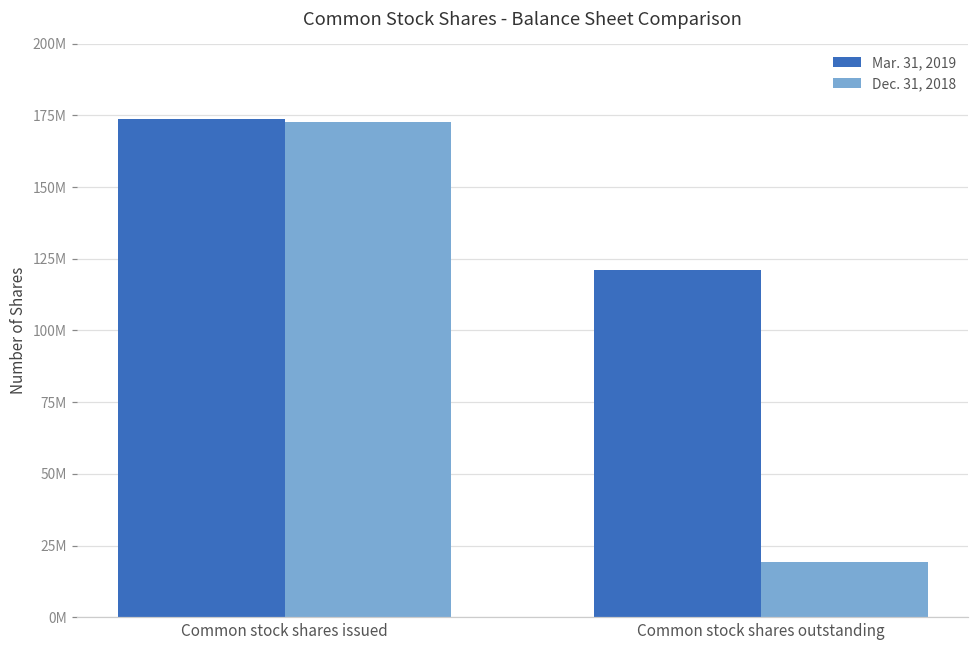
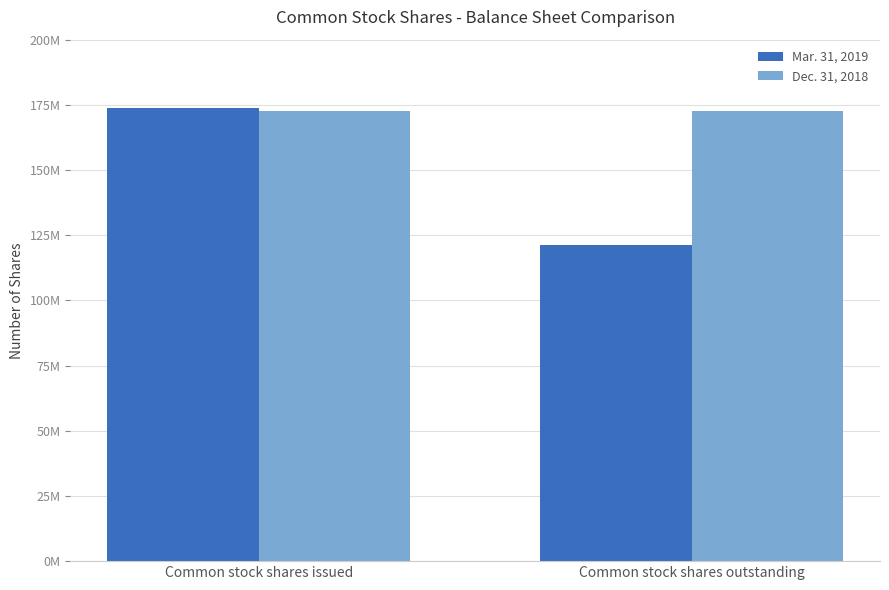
Dec. 31, 2018, Common stock shares outstanding: 19000000 -> 173000000
